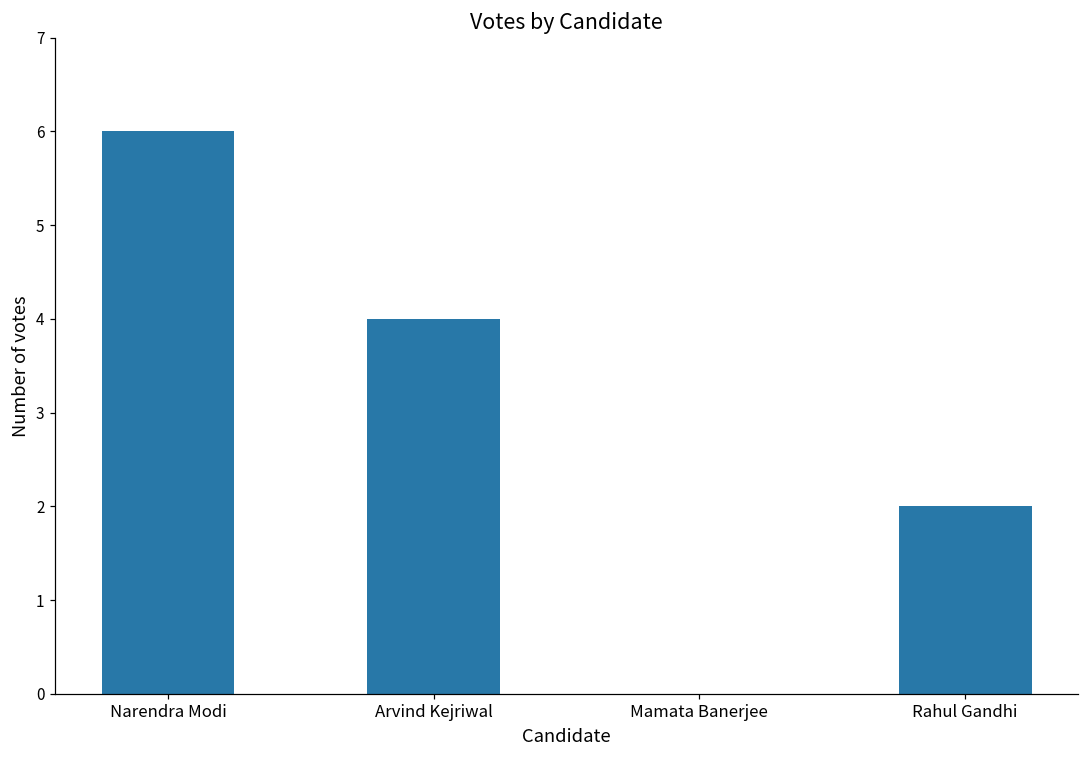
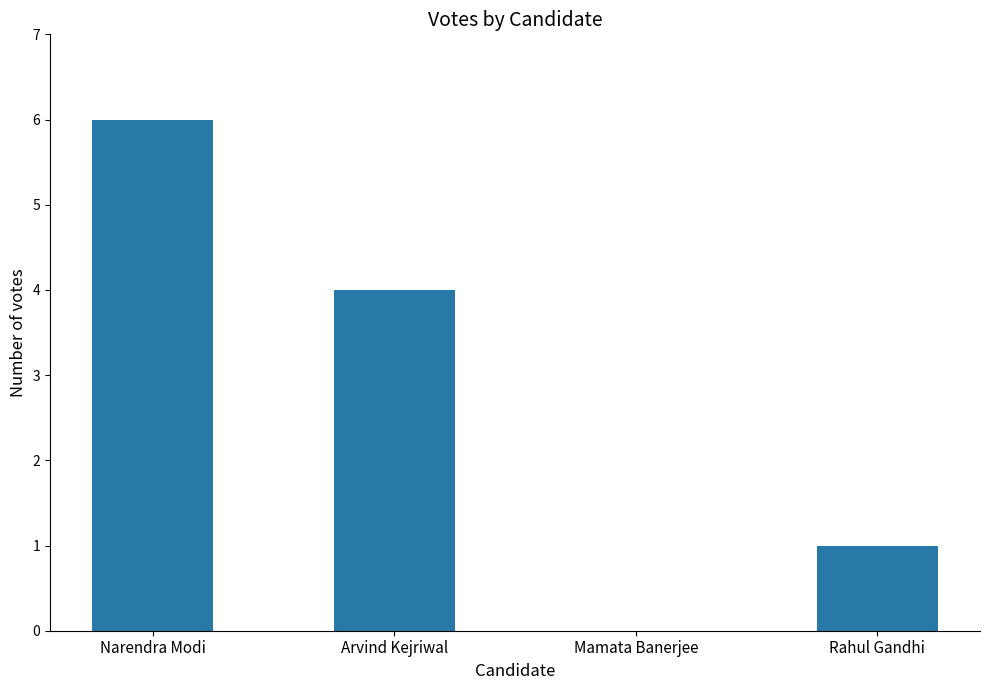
Rahul Gandhi: 2 -> 1
